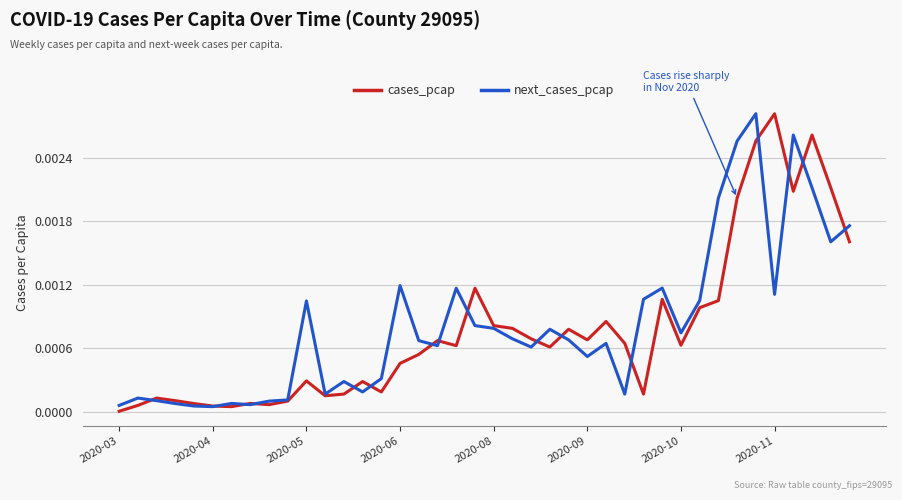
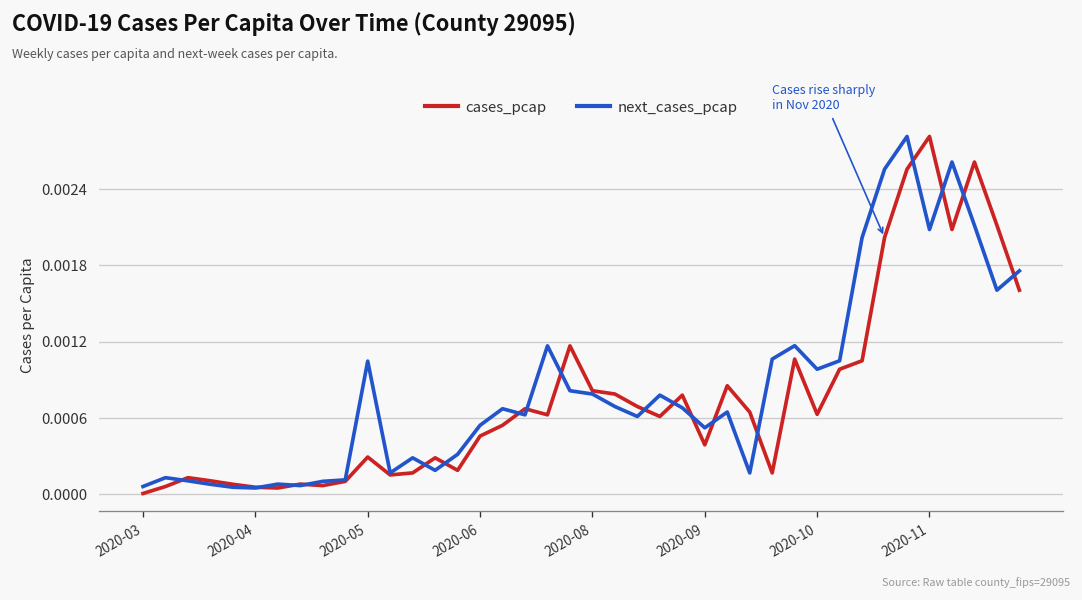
next_cases_pcap, 2020-06: 0.00119 -> 0.00054
cases_pcap, 2020-09: 0.00068 -> 0.00039
next_cases_pcap, 2020-10: 0.00075 -> 0.00098
next_cases_pcap, 2020-11: 0.00111 -> 0.00208
